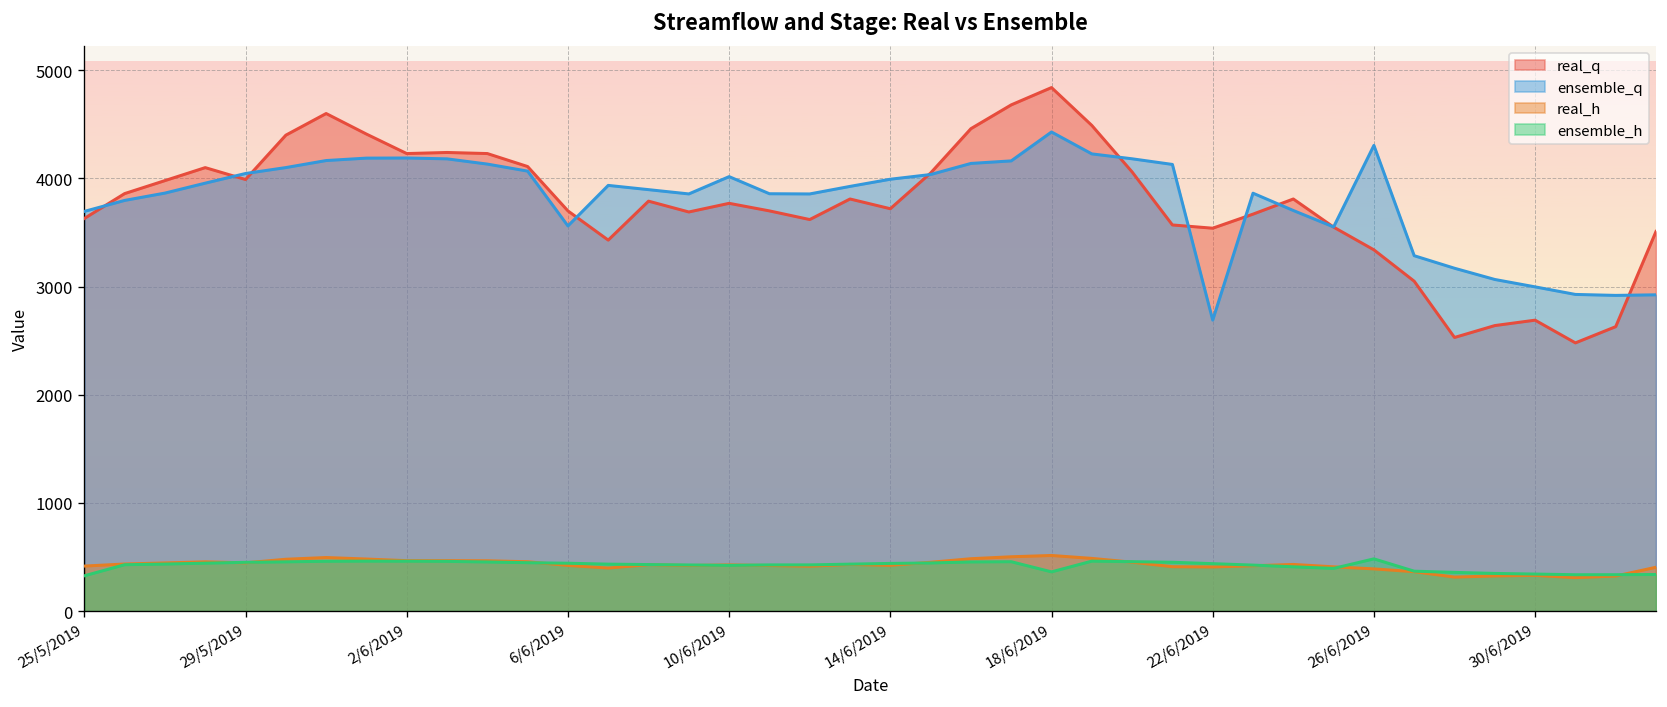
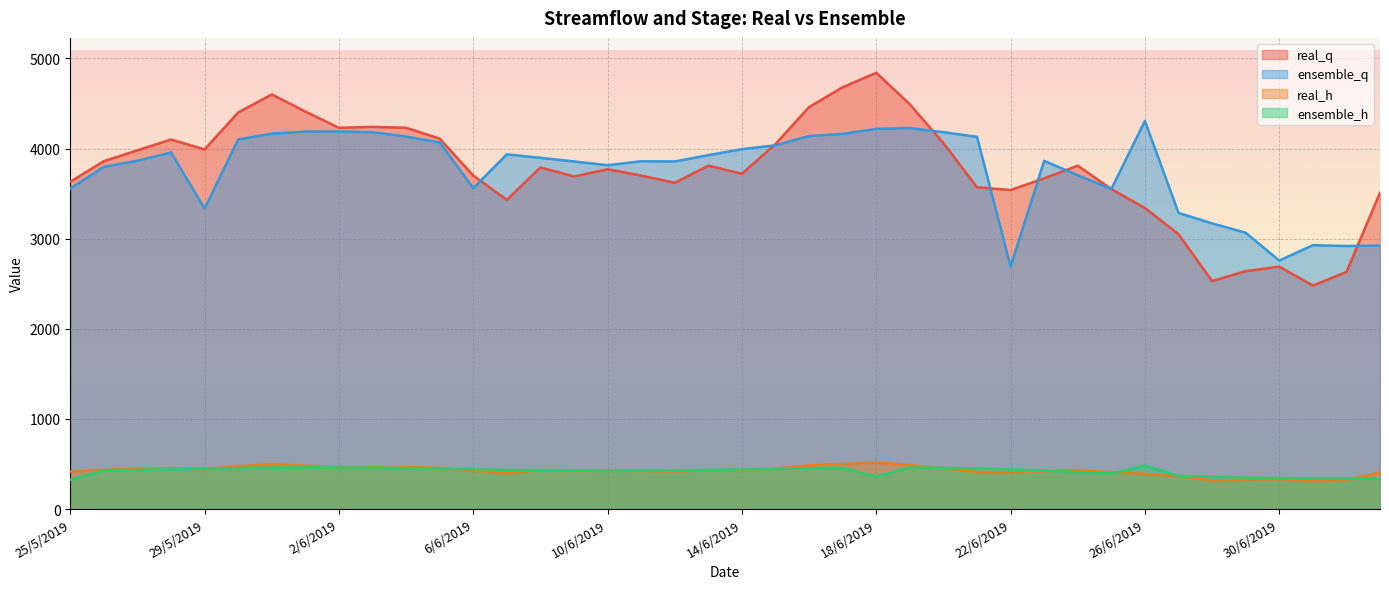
ensemble_q, 25/5/2019: 3700 -> 3600
ensemble_q, 29/5/2019: 4000 -> 3300
ensemble_q, 10/6/2019: 4000 -> 3800
ensemble_q, 18/6/2019: 4400 -> 4200
ensemble_q, 30/6/2019: 3000 -> 2800
